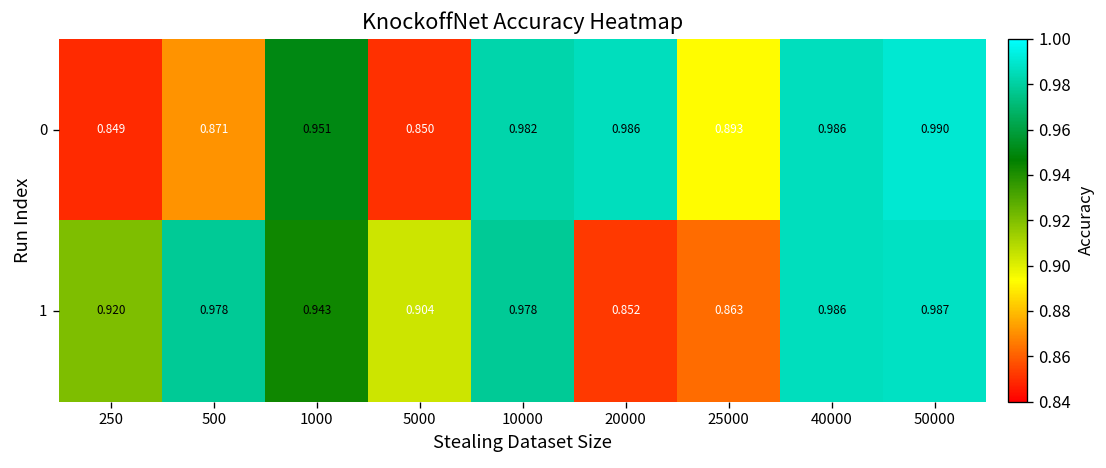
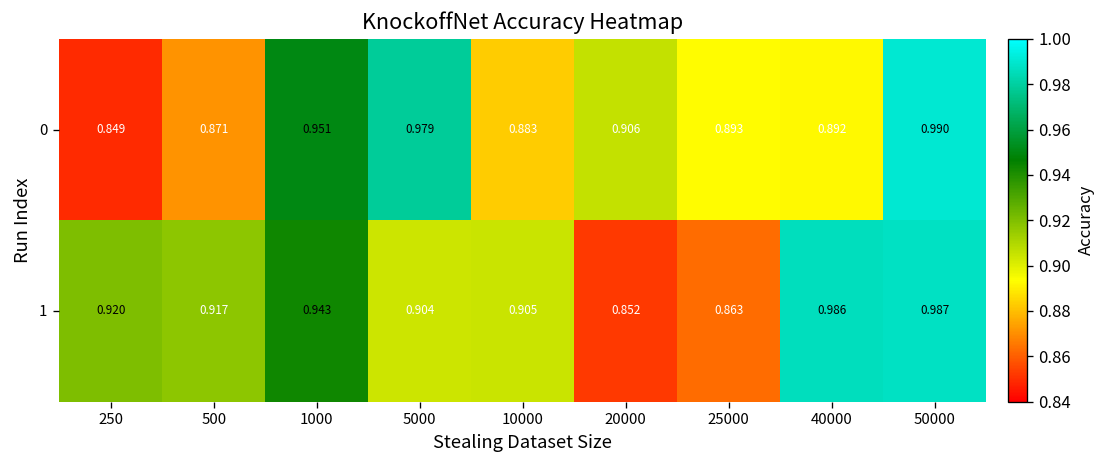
0, 5000: 0.850 -> 0.979
0, 10000: 0.982 -> 0.883
0, 20000: 0.986 -> 0.906
0, 40000: 0.986 -> 0.892
1, 500: 0.978 -> 0.917
1, 10000: 0.978 -> 0.905
